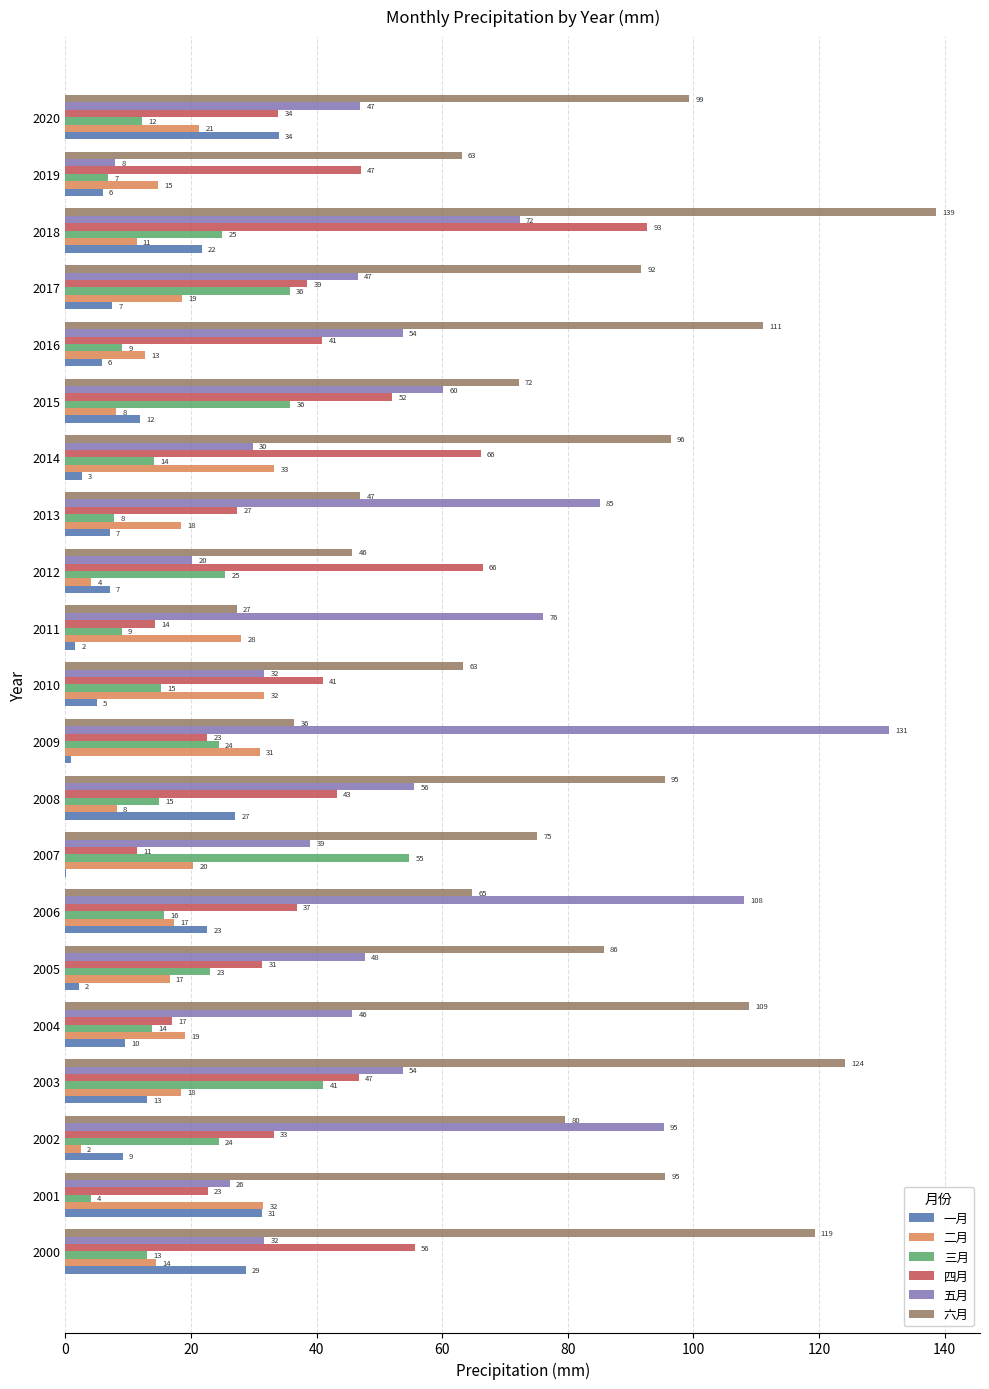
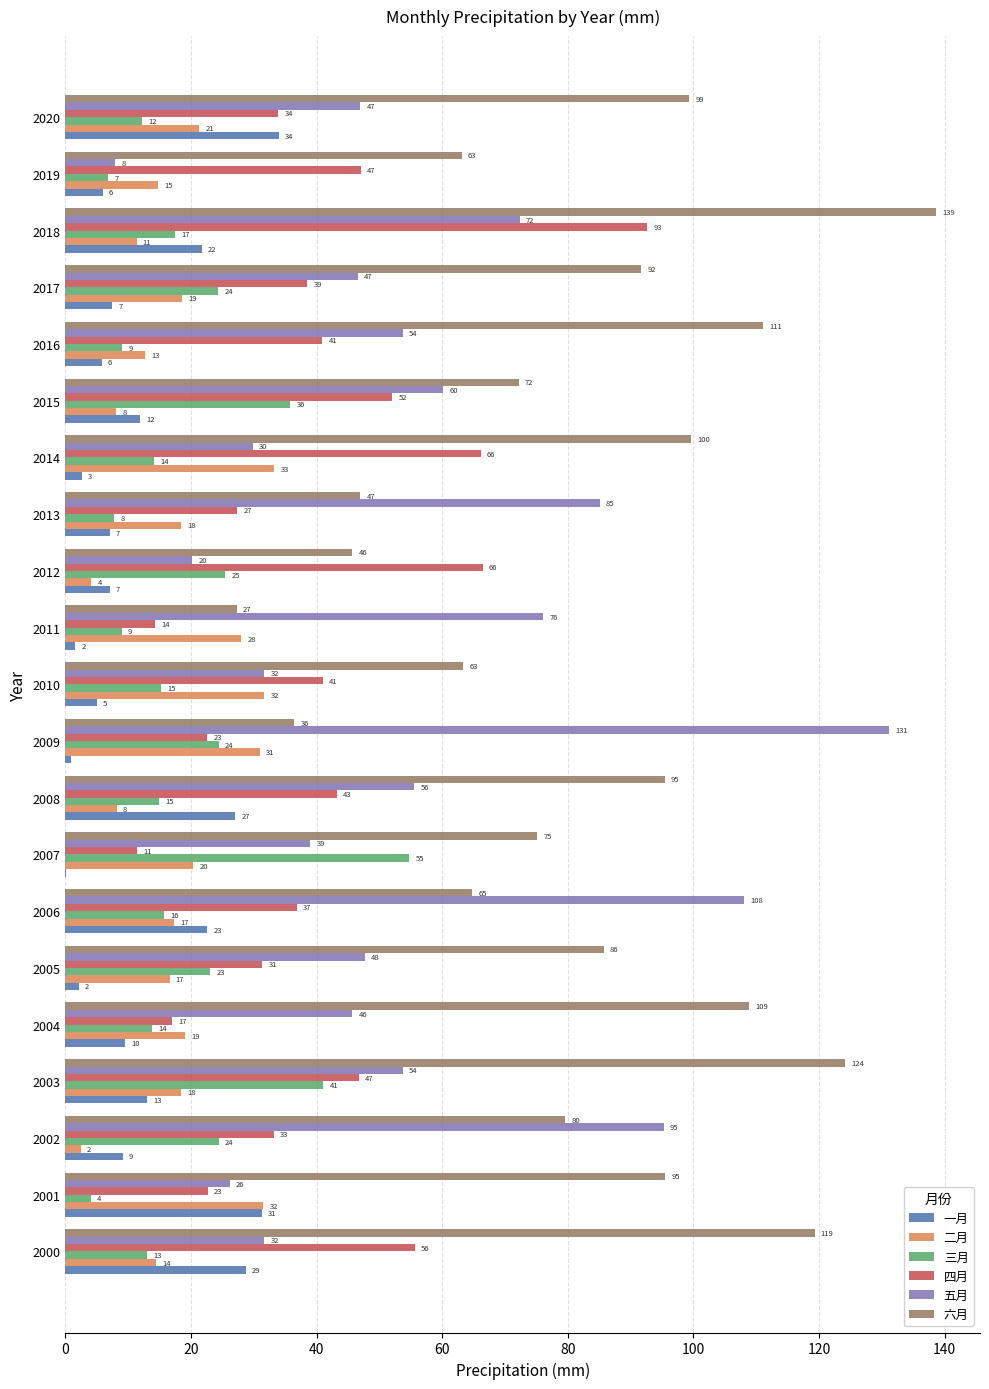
三月, 2018: 25 -> 17
三月, 2017: 36 -> 24
六月, 2014: 96 -> 100
